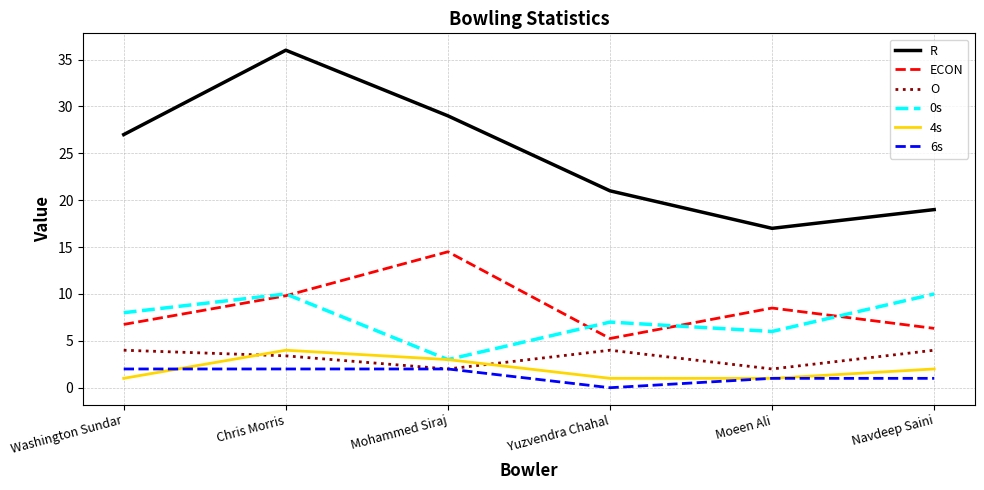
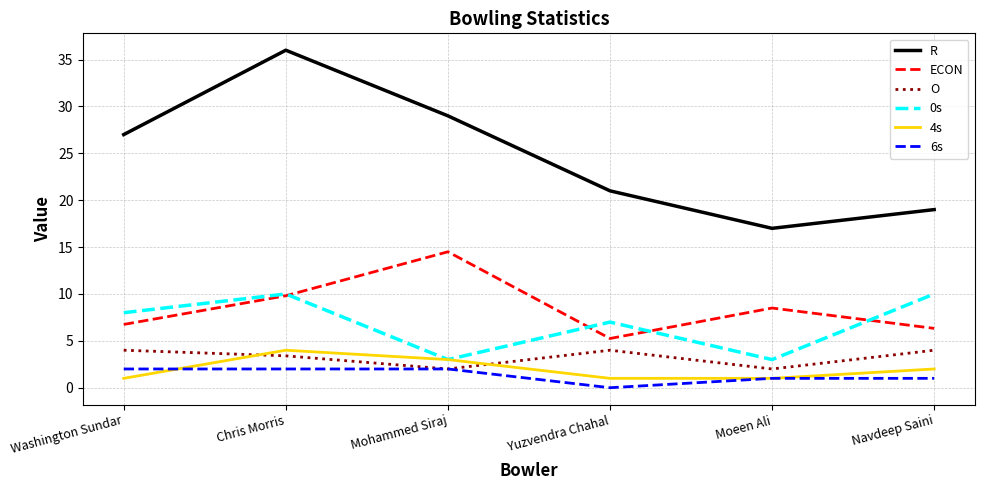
0s, Moeen Ali: 6 -> 3
